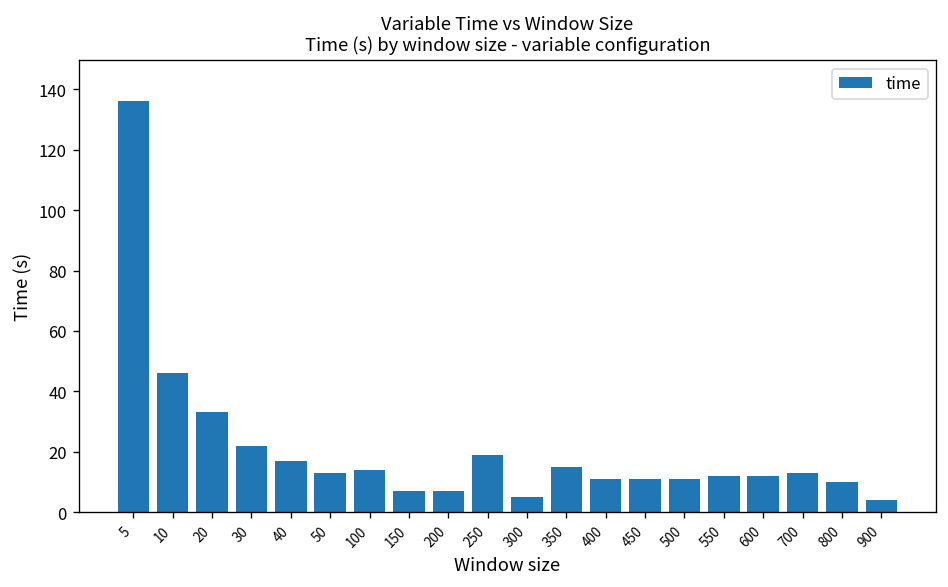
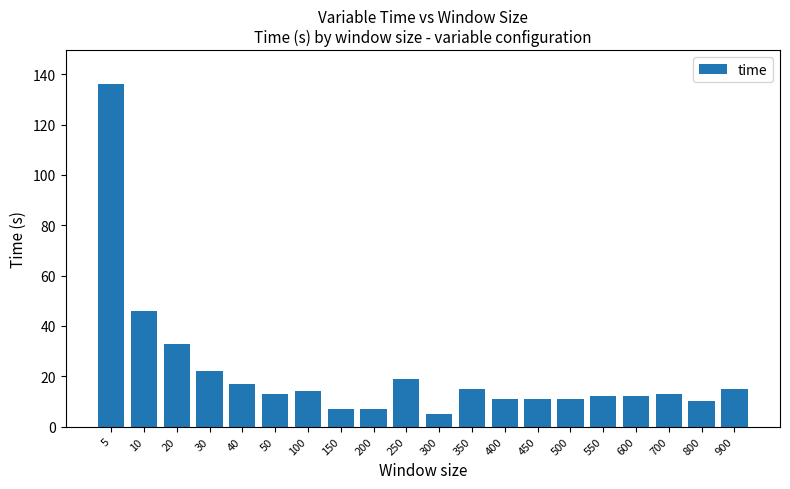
900: 4 -> 15
